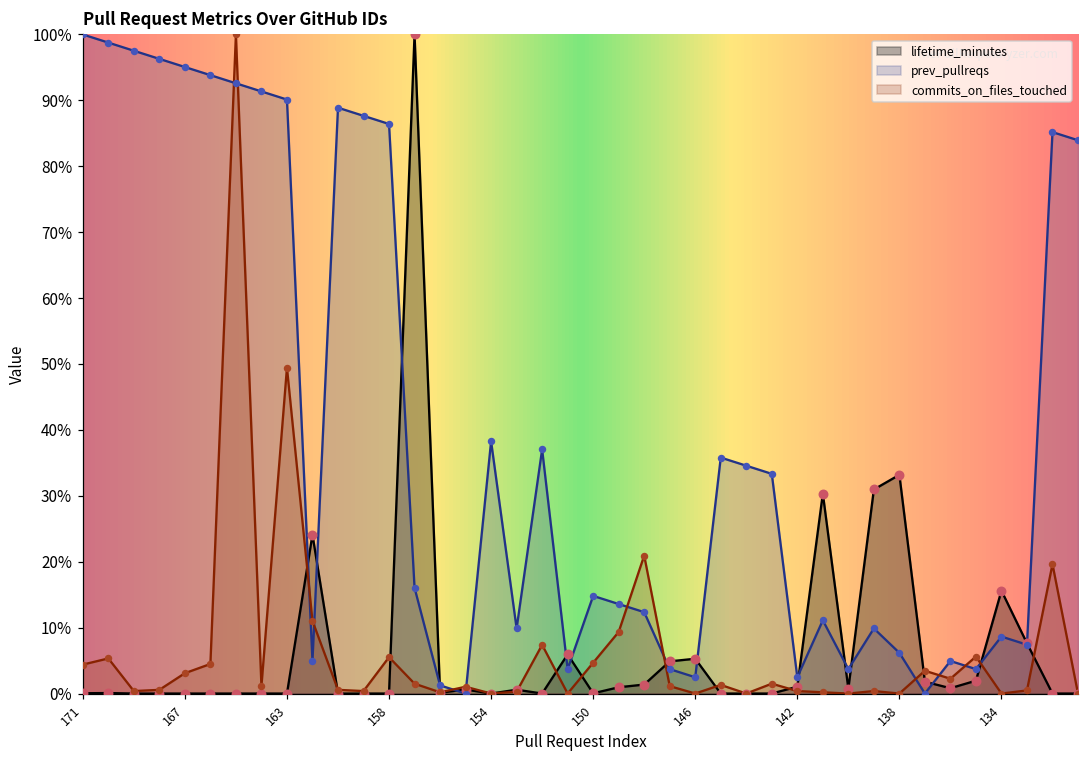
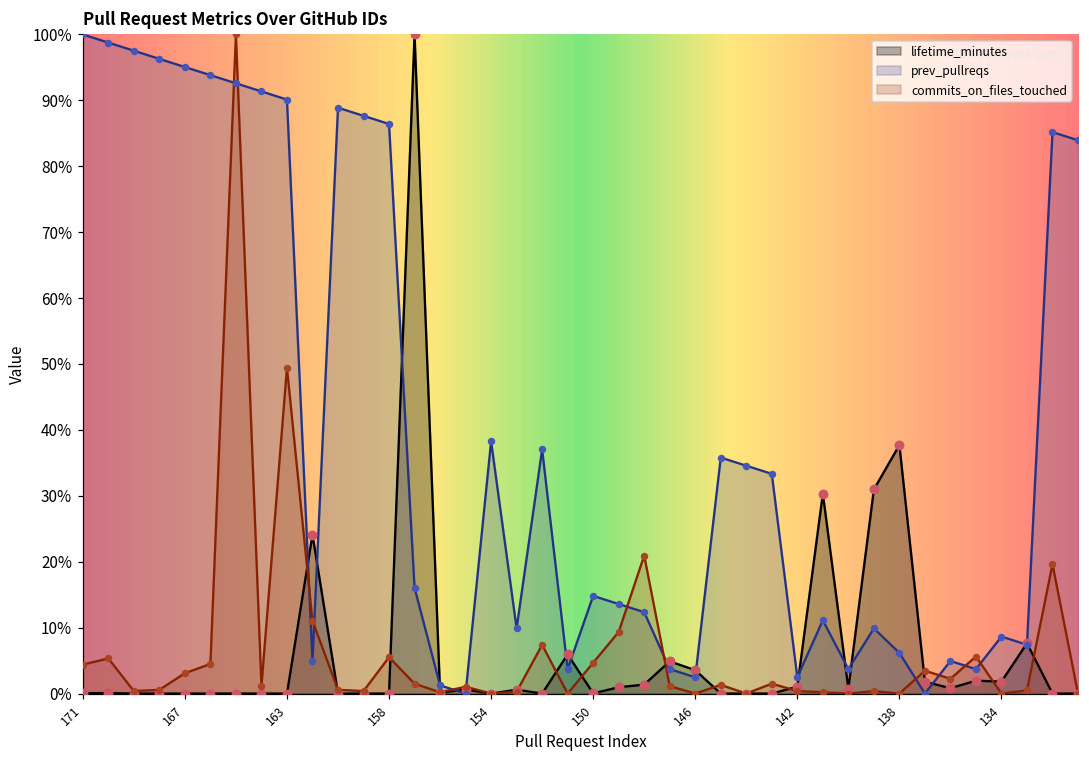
lifetime_minutes, 146: 5% -> 4%
lifetime_minutes, 138: 33% -> 38%
lifetime_minutes, 134: 16% -> 2%
